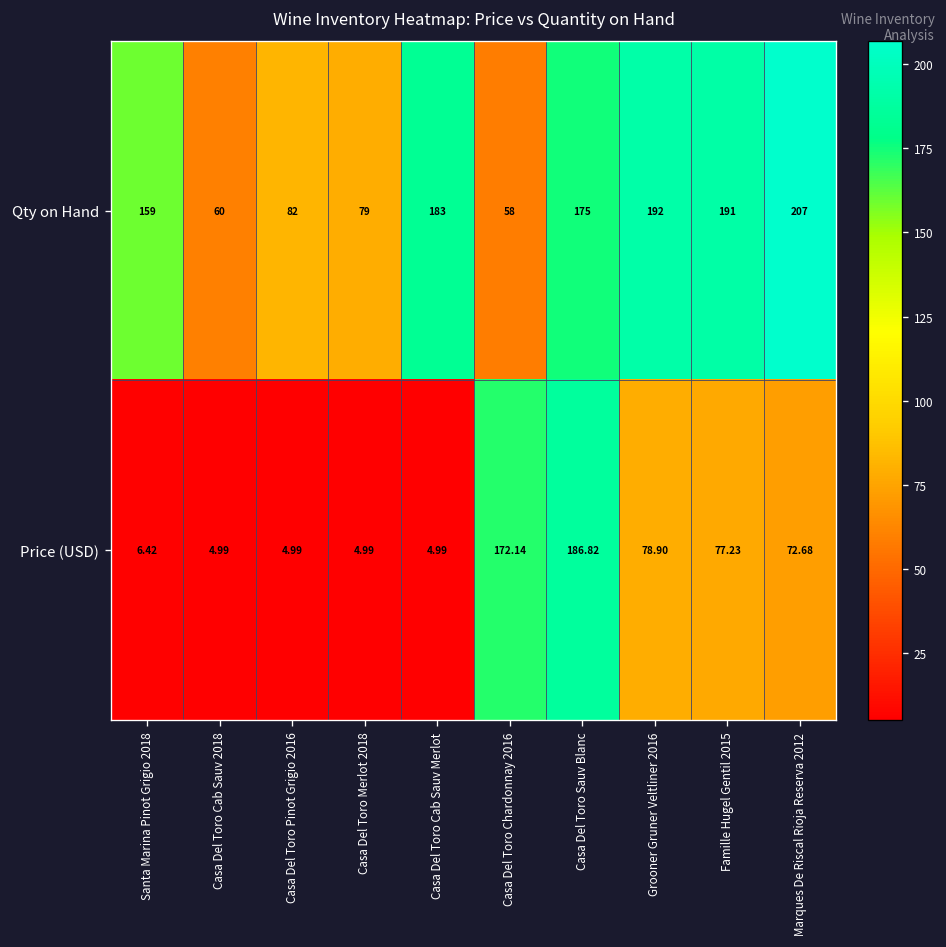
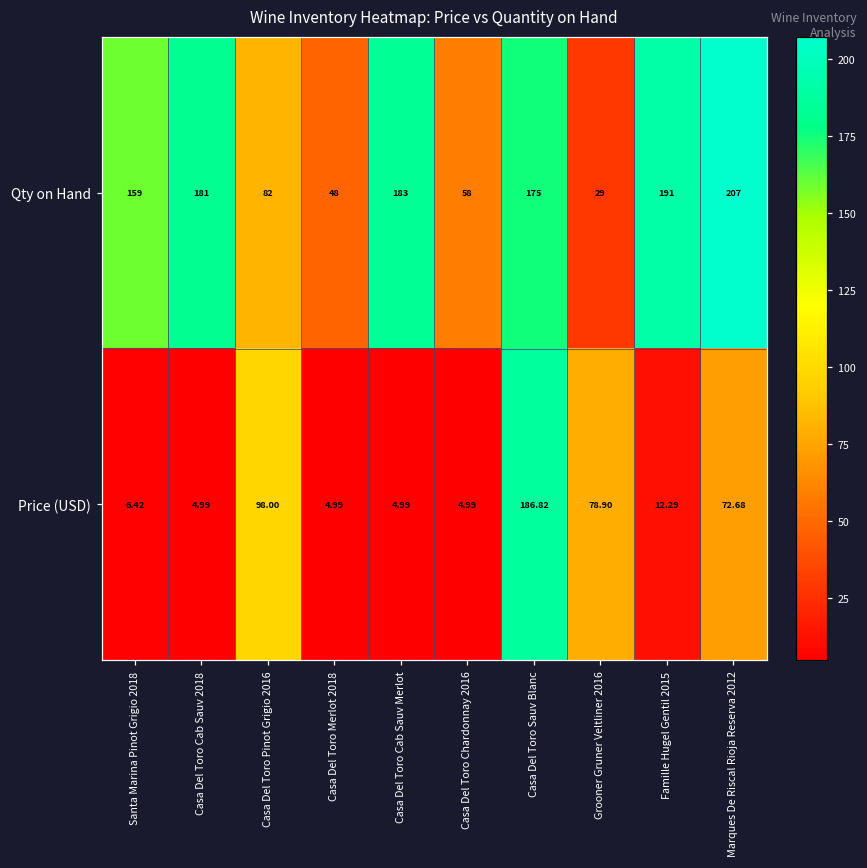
Qty on Hand, Casa Del Toro Cab Sauv 2018: 60 -> 181
Qty on Hand, Casa Del Toro Merlot 2018: 79 -> 48
Qty on Hand, Grooner Gruner Veltliner 2016: 192 -> 29
Price (USD), Casa Del Toro Pinot Grigio 2016: 4.99 -> 98.00
Price (USD), Casa Del Toro Chardonnay 2016: 172.14 -> 4.99
Price (USD), Famille Hugel Gentil 2015: 77.23 -> 12.29
